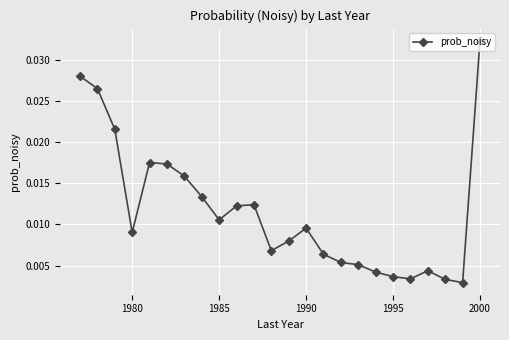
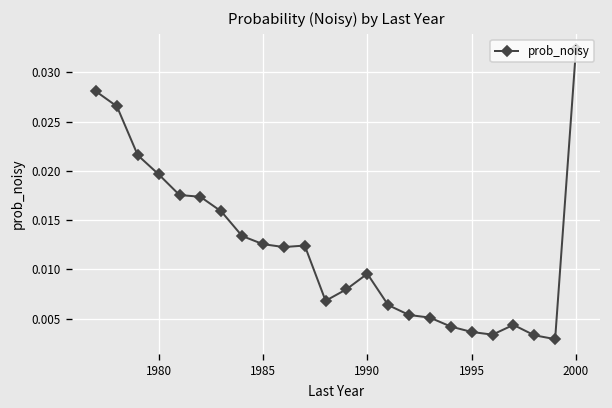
1980: 0.009 -> 0.020
1985: 0.011 -> 0.013
